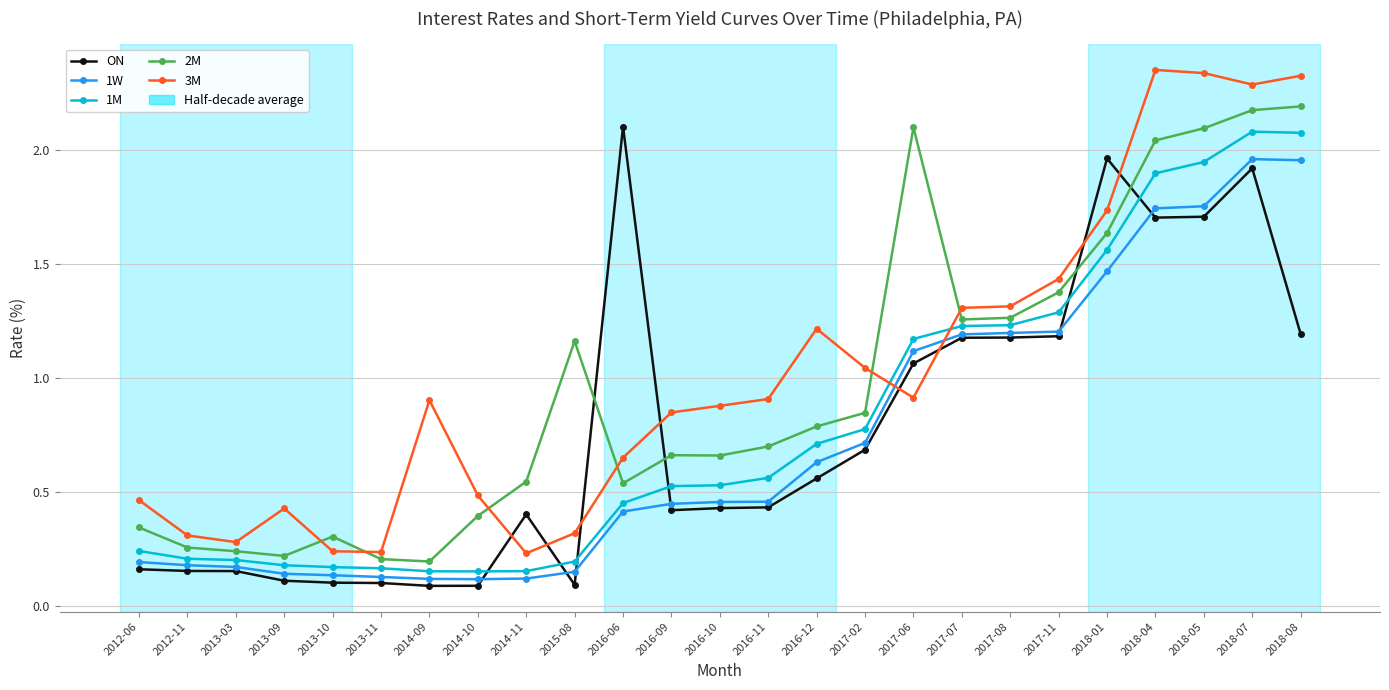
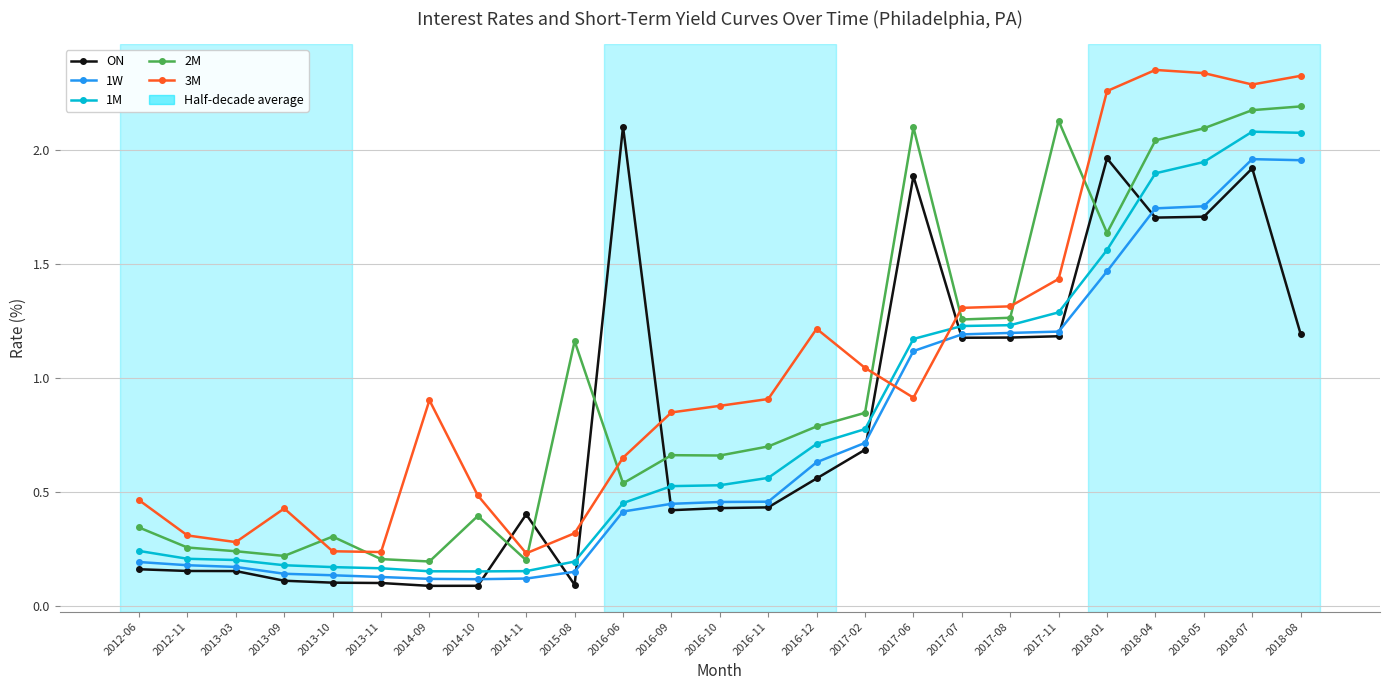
2M, 2014-11: 0.55 -> 0.20
ON, 2017-06: 1.06 -> 1.88
2M, 2017-11: 1.38 -> 2.13
3M, 2018-01: 1.73 -> 2.26
